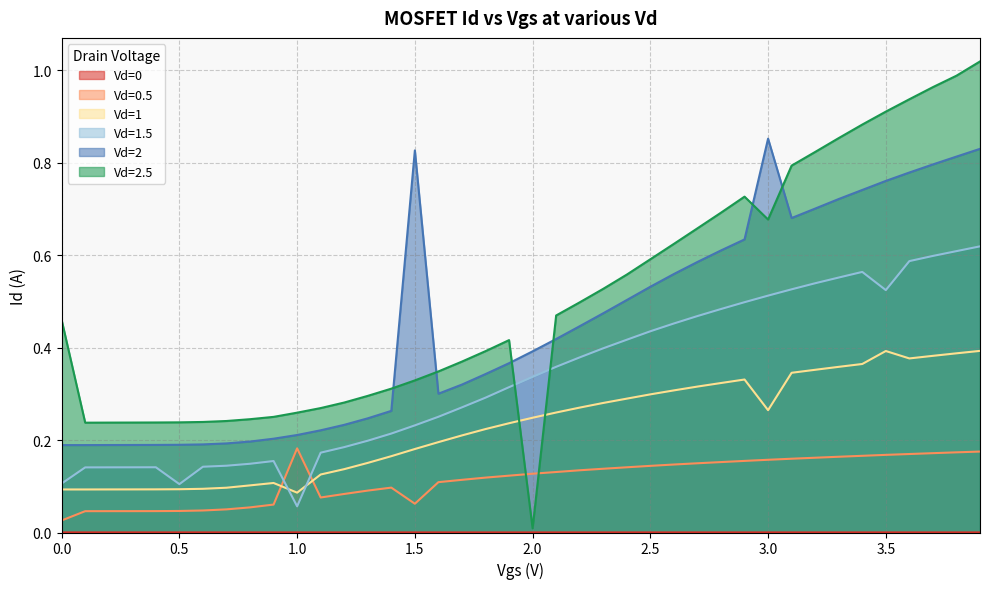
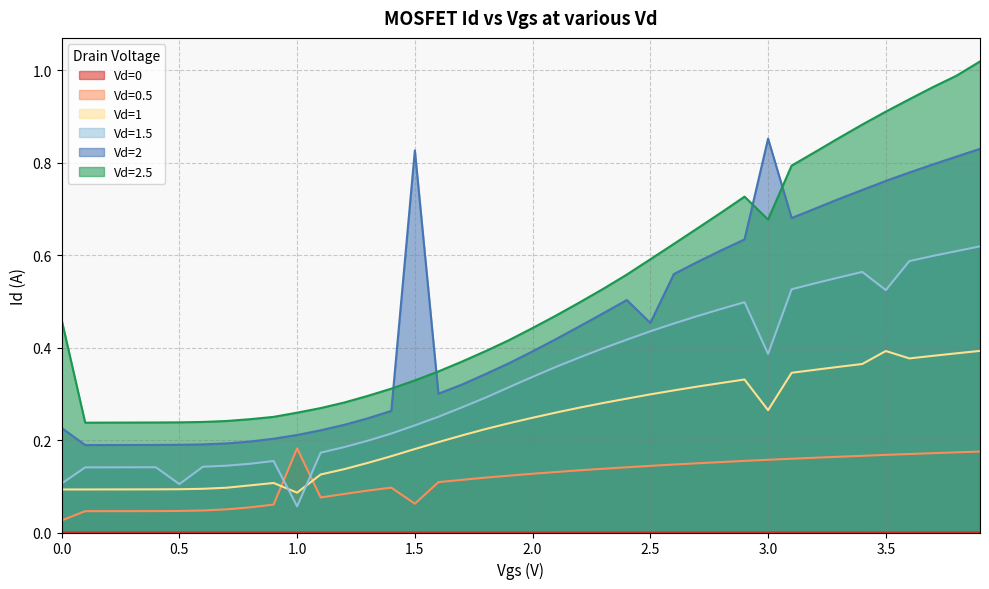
Vd=2, 0.0: 0.19 -> 0.23
Vd=2.5, 2.0: 0.01 -> 0.44
Vd=2, 2.5: 0.53 -> 0.45
Vd=1.5, 3.0: 0.51 -> 0.39
